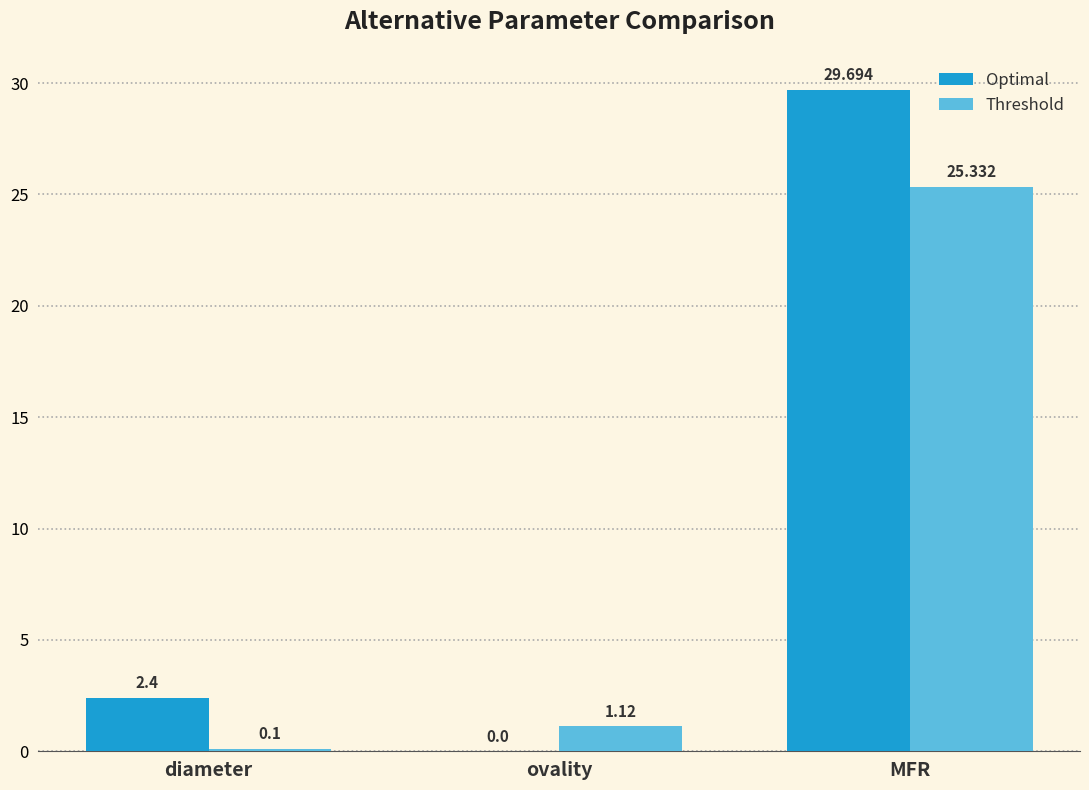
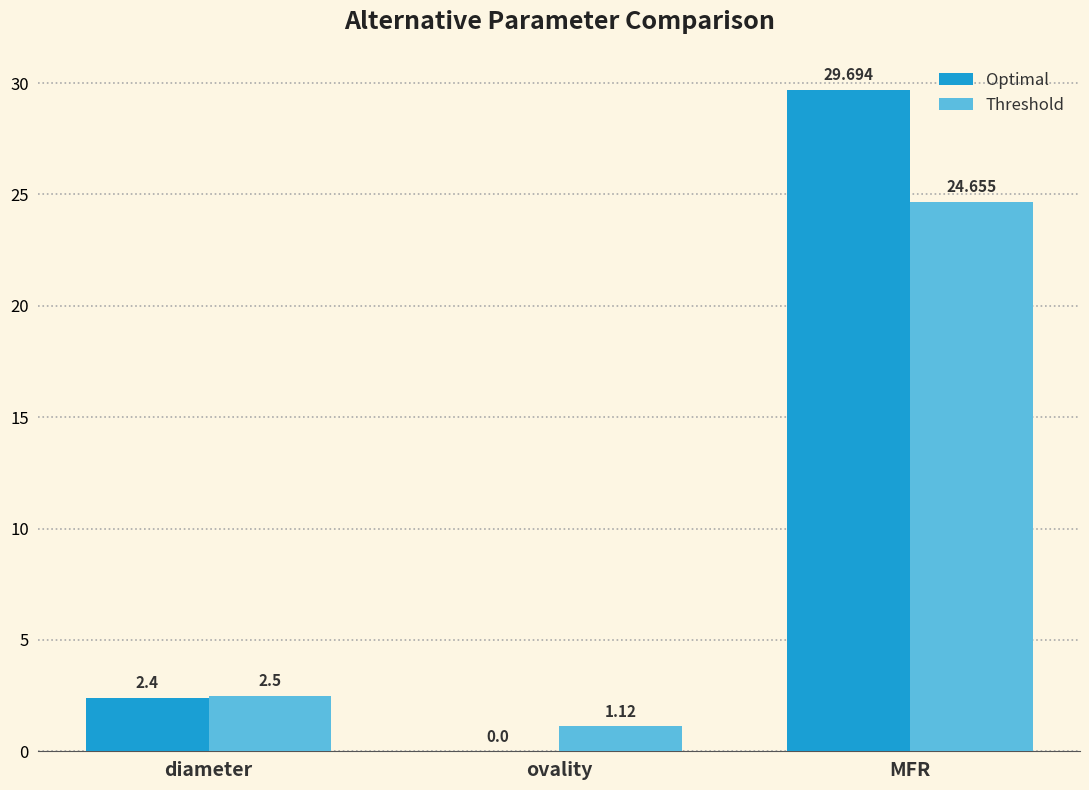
Threshold, diameter: 0.1 -> 2.5
Threshold, MFR: 25.332 -> 24.655
